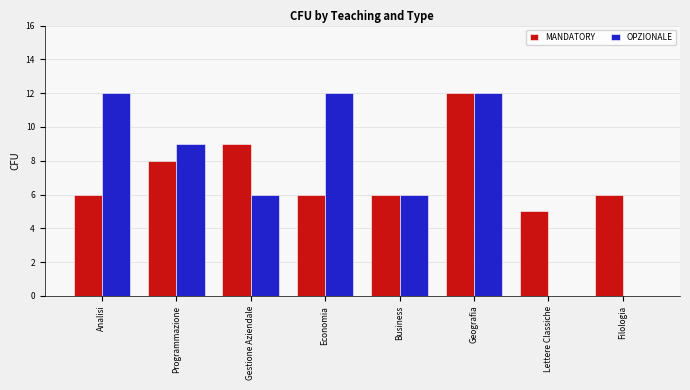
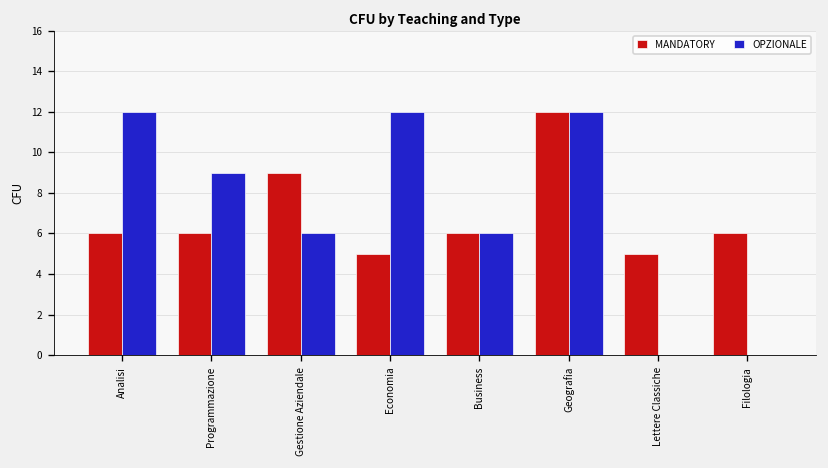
MANDATORY, Programmazione: 8 -> 6
MANDATORY, Economia: 6 -> 5
